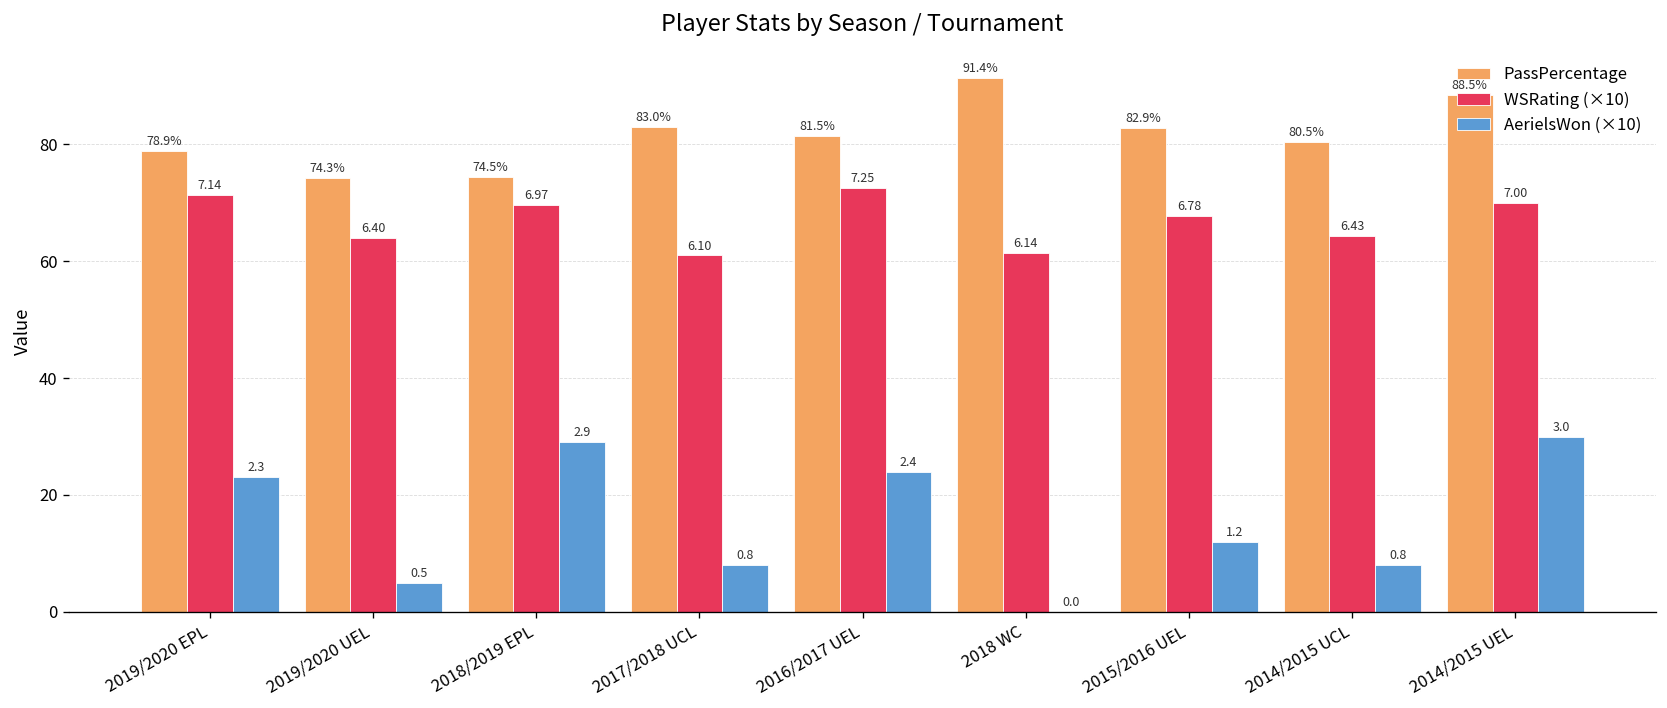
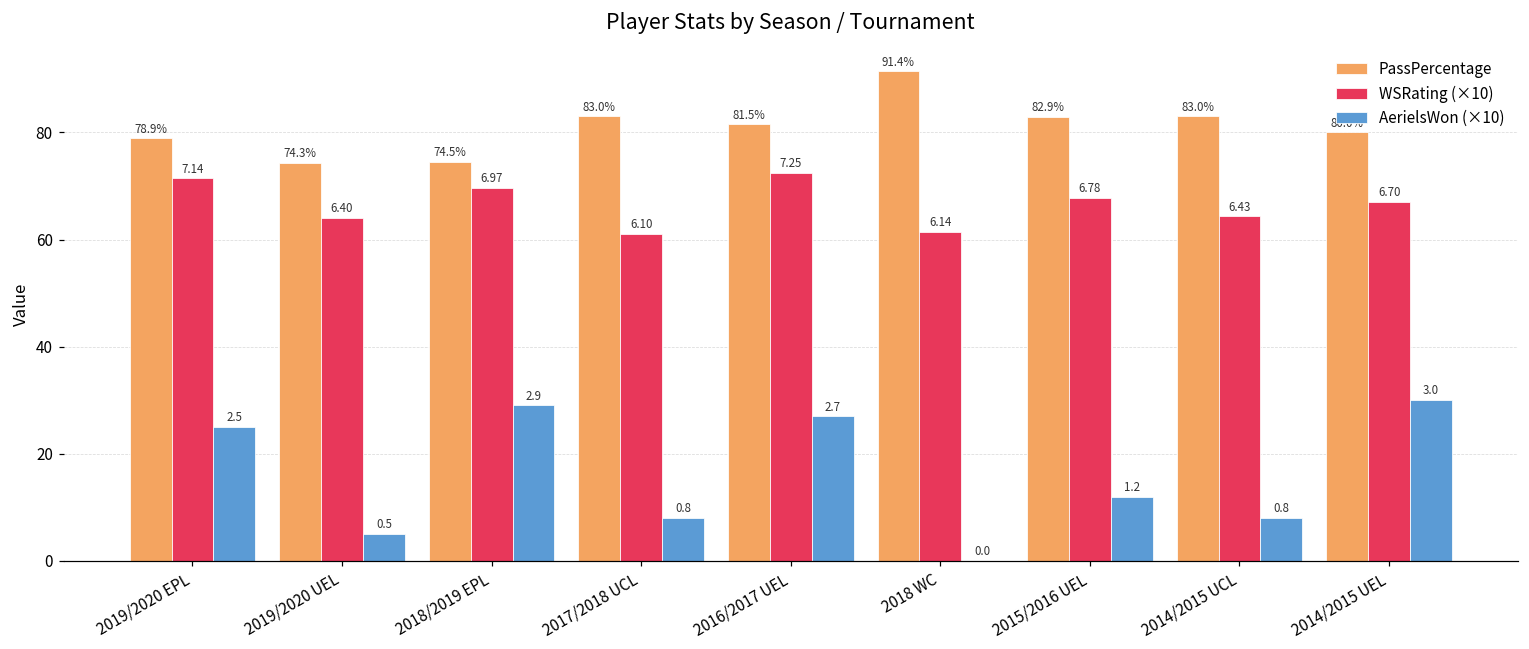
AerielsWon (×10), 2019/2020 EPL: 2.3 -> 2.5
AerielsWon (×10), 2016/2017 UEL: 2.4 -> 2.7
PassPercentage, 2014/2015 UCL: 80.5% -> 83.0%
PassPercentage, 2014/2015 UEL: 88.5% -> 80.0%
WSRating (×10), 2014/2015 UEL: 7.00 -> 6.70
